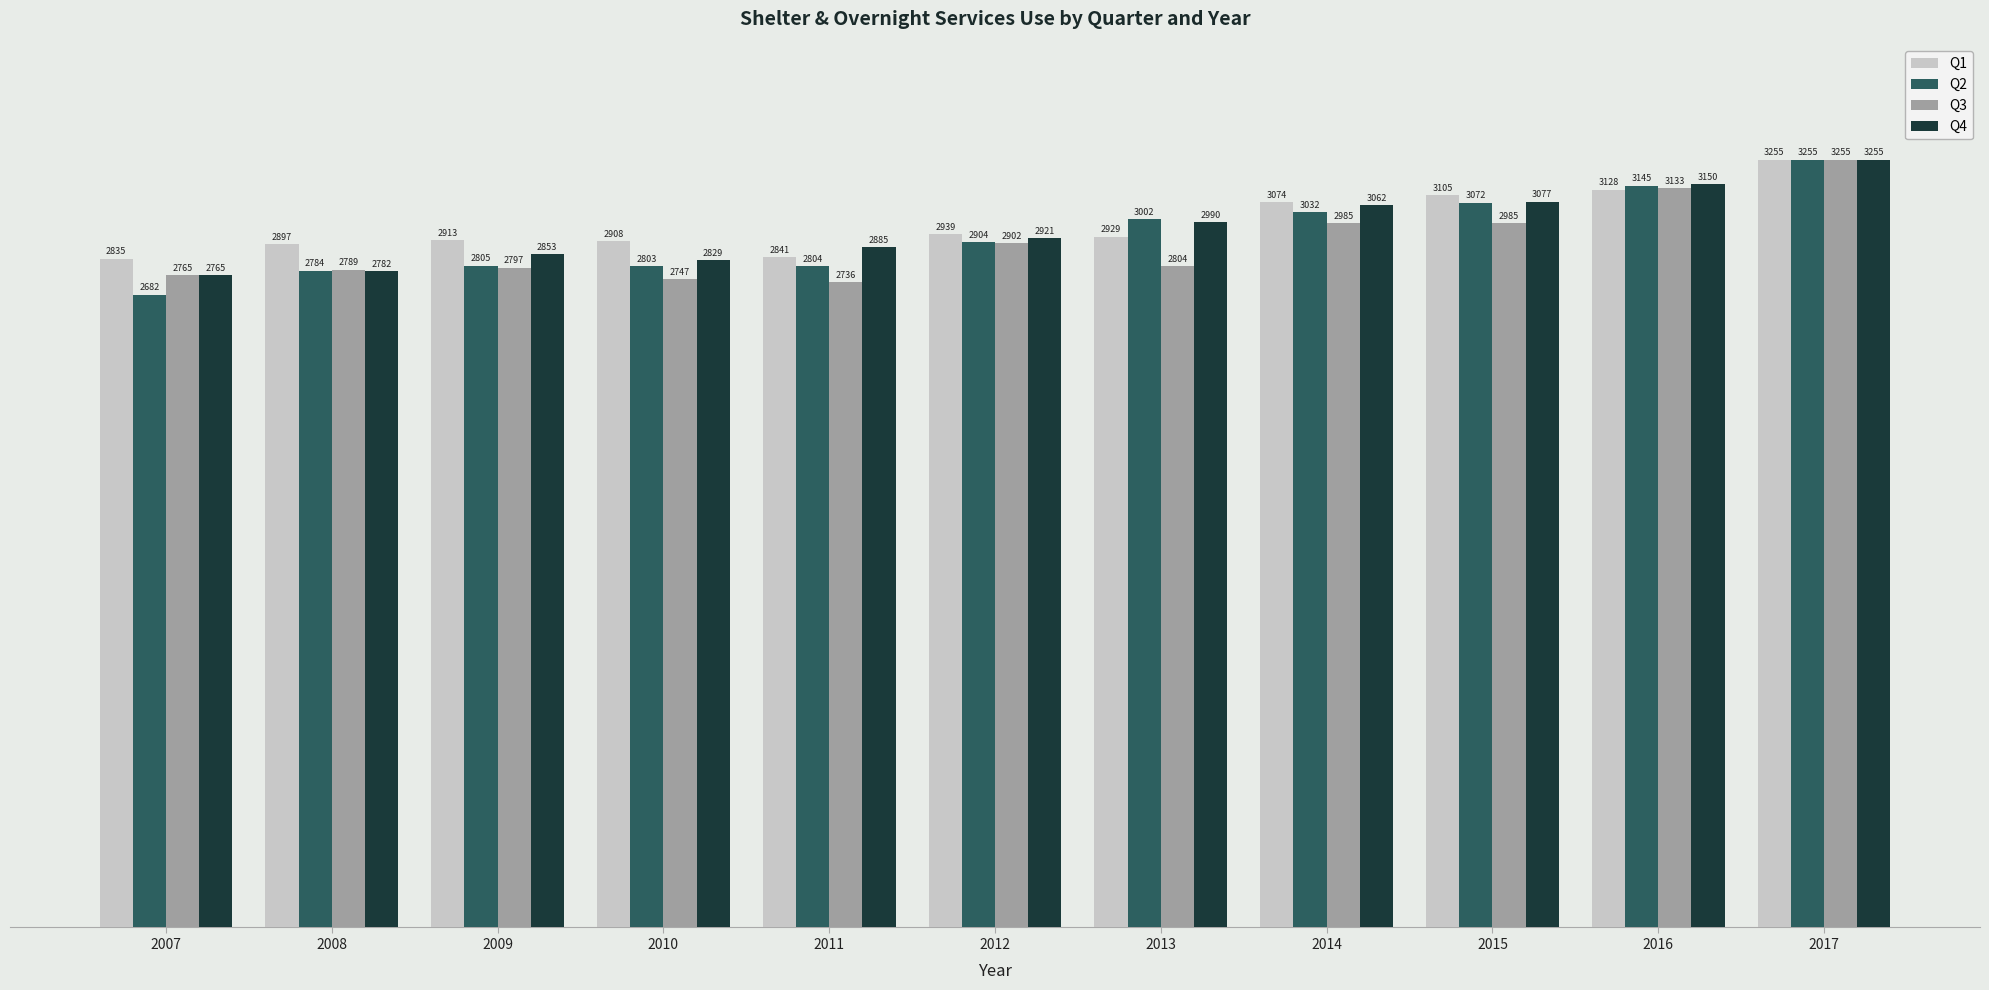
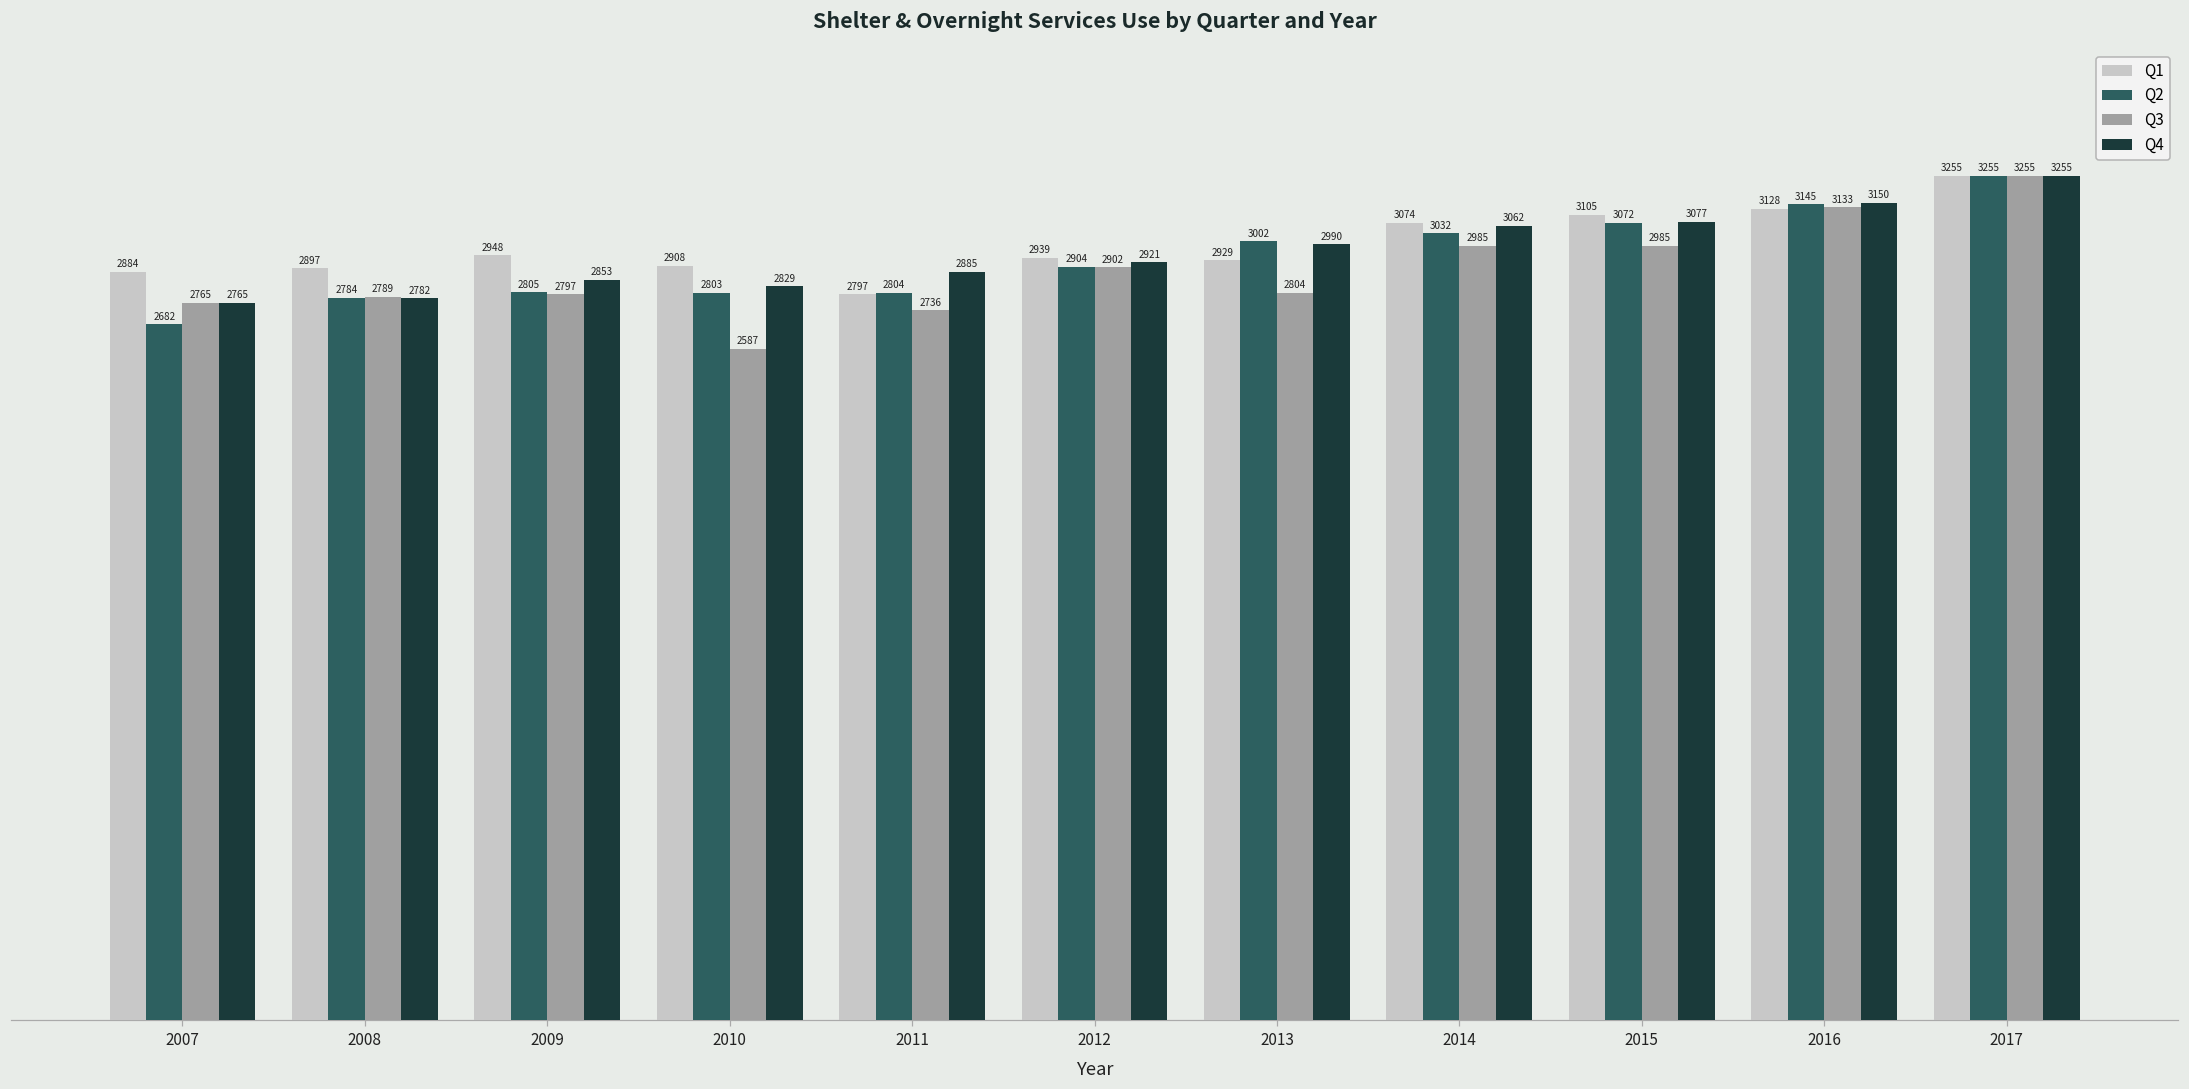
Q1, 2007: 2835 -> 2884
Q1, 2009: 2913 -> 2948
Q3, 2010: 2747 -> 2587
Q1, 2011: 2841 -> 2797
